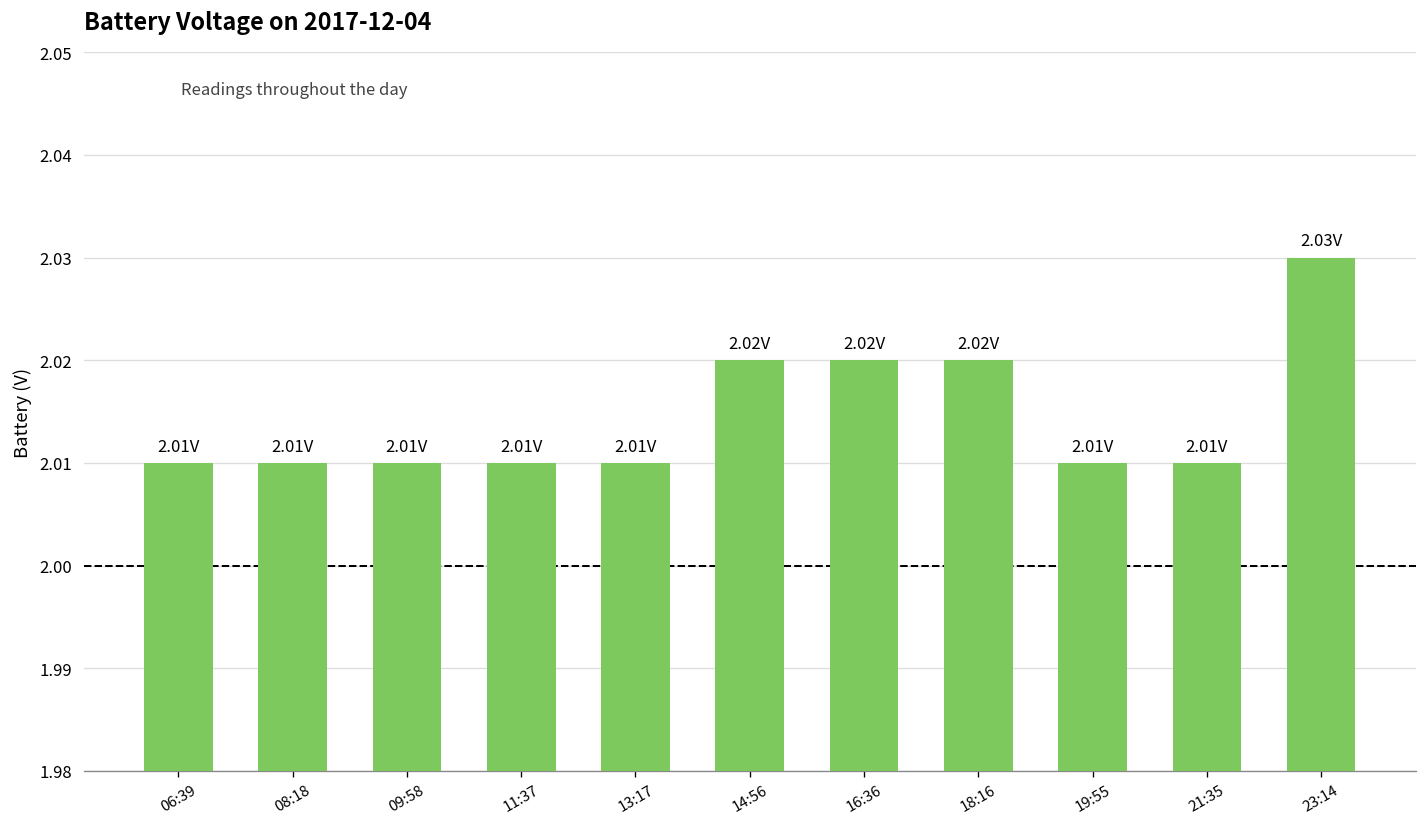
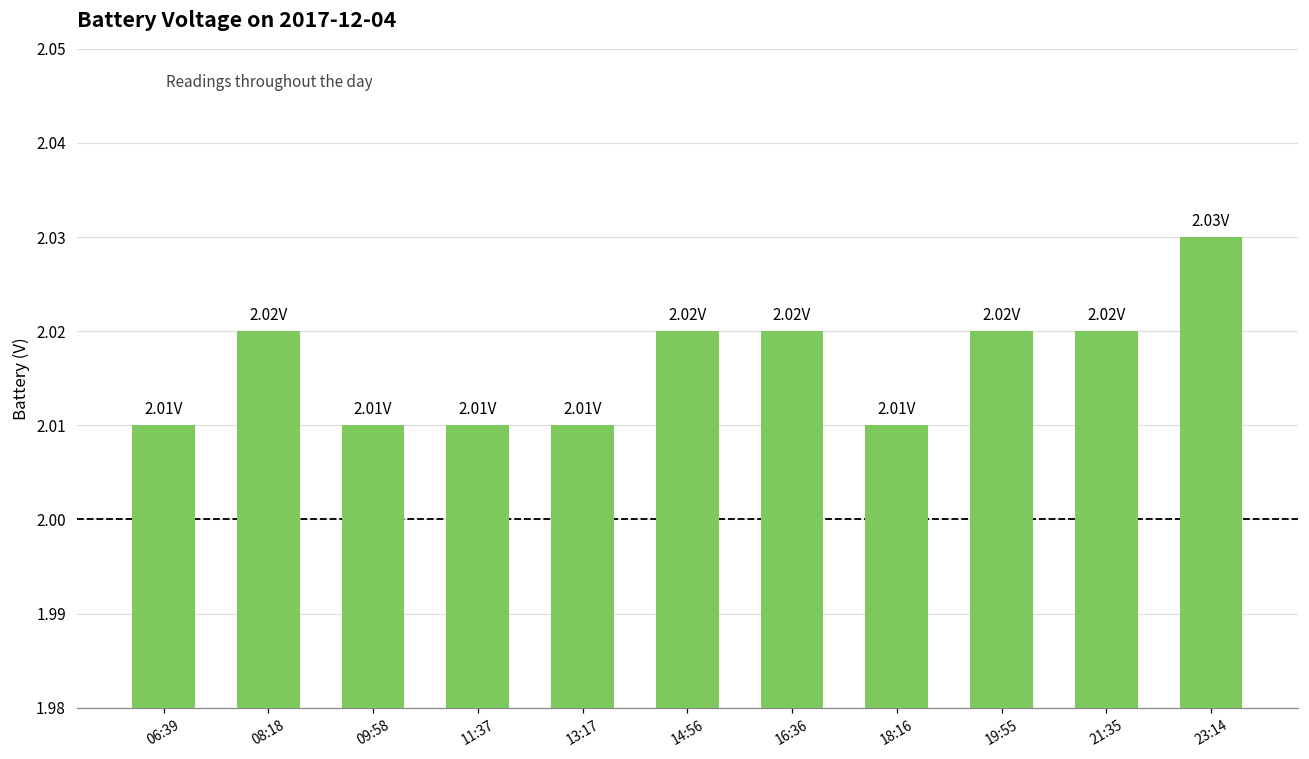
08:18: 2.01V -> 2.02V
18:16: 2.02V -> 2.01V
19:55: 2.01V -> 2.02V
21:35: 2.01V -> 2.02V
